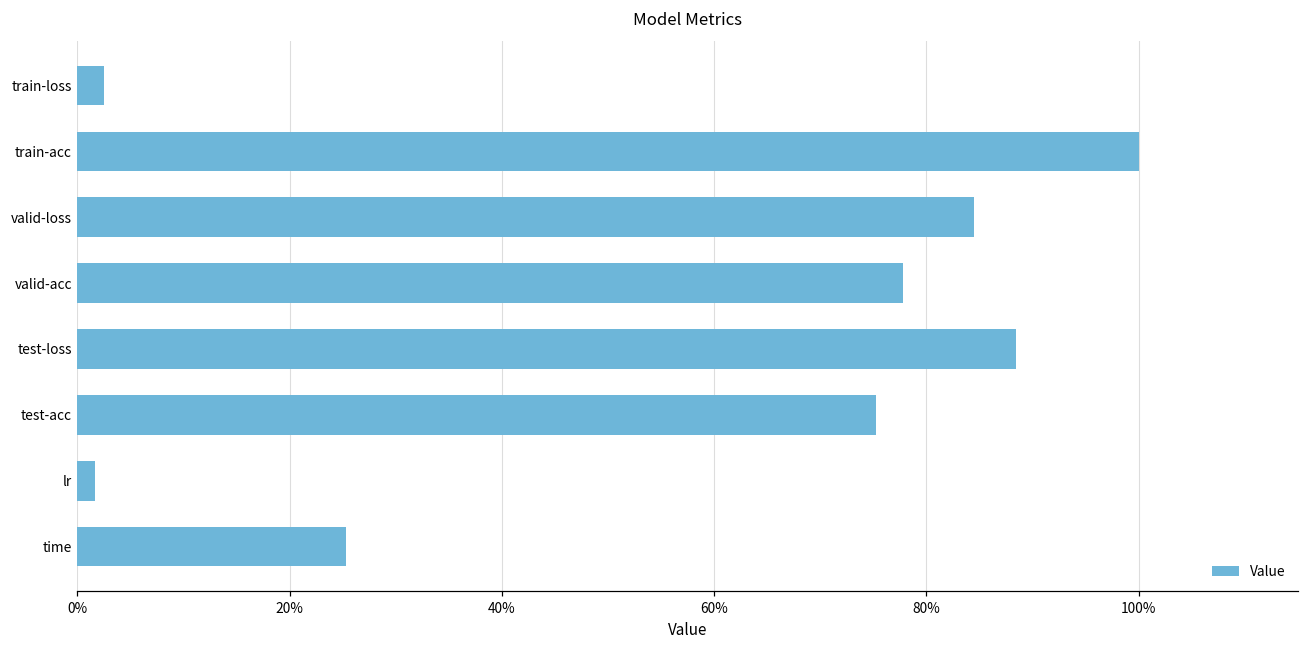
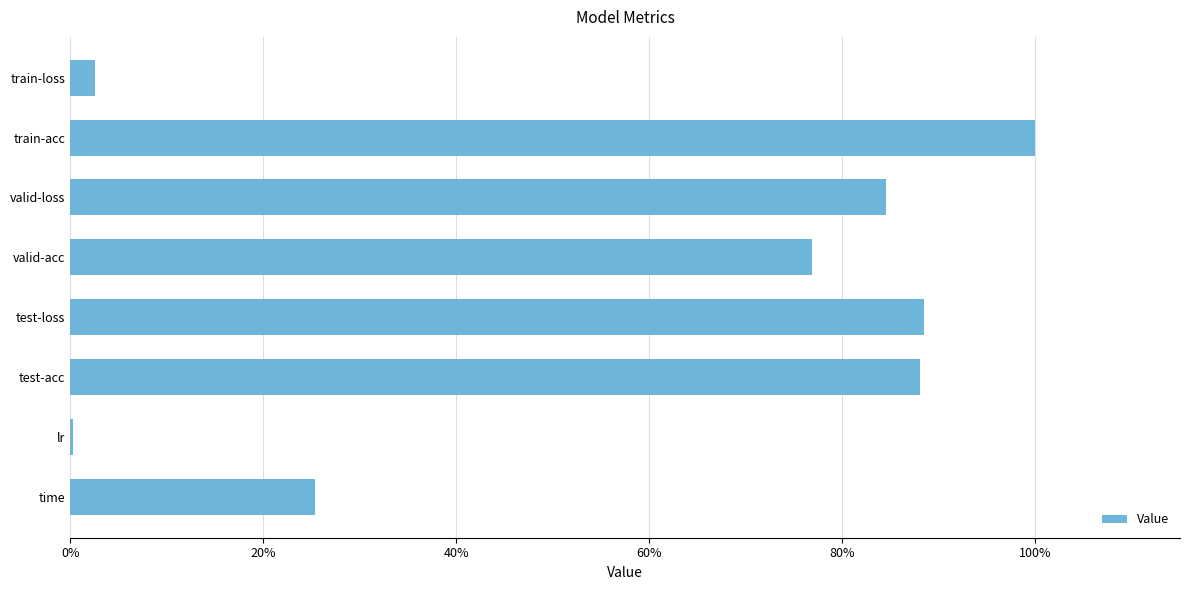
valid-acc: 78% -> 77%
test-acc: 75% -> 88%
lr: 2% -> 0%
